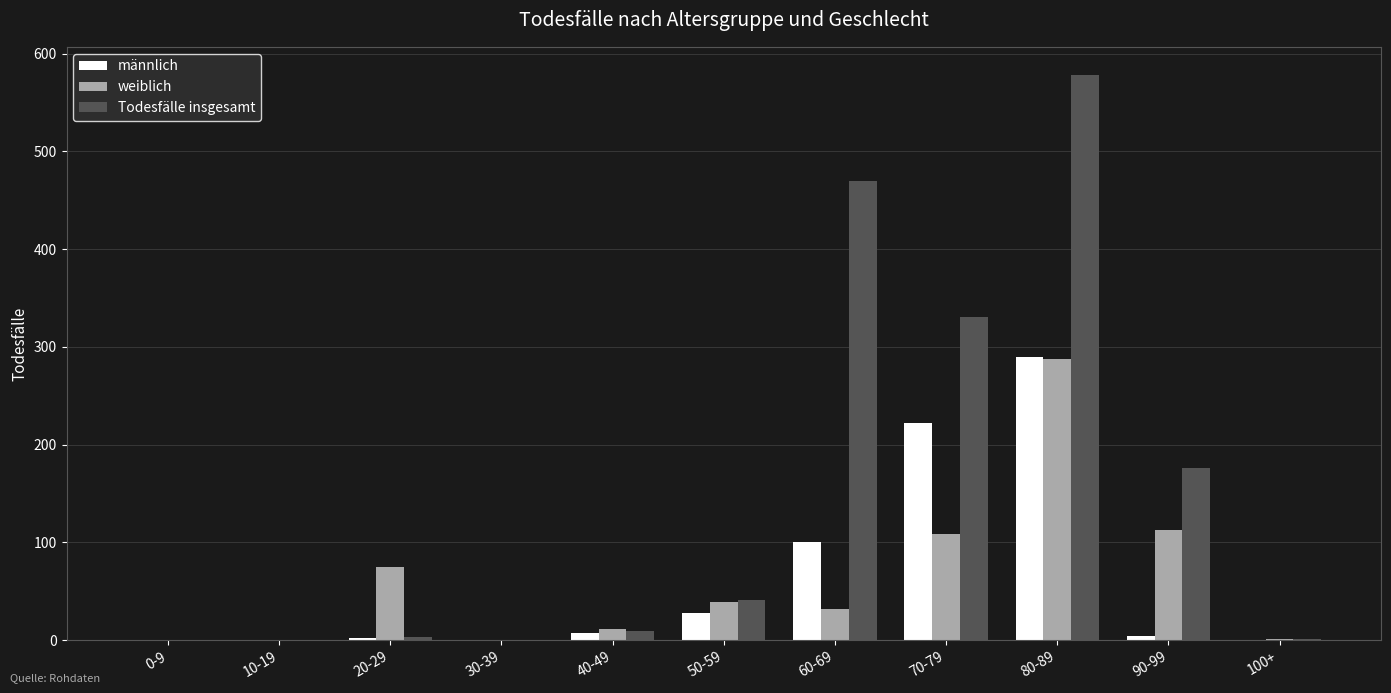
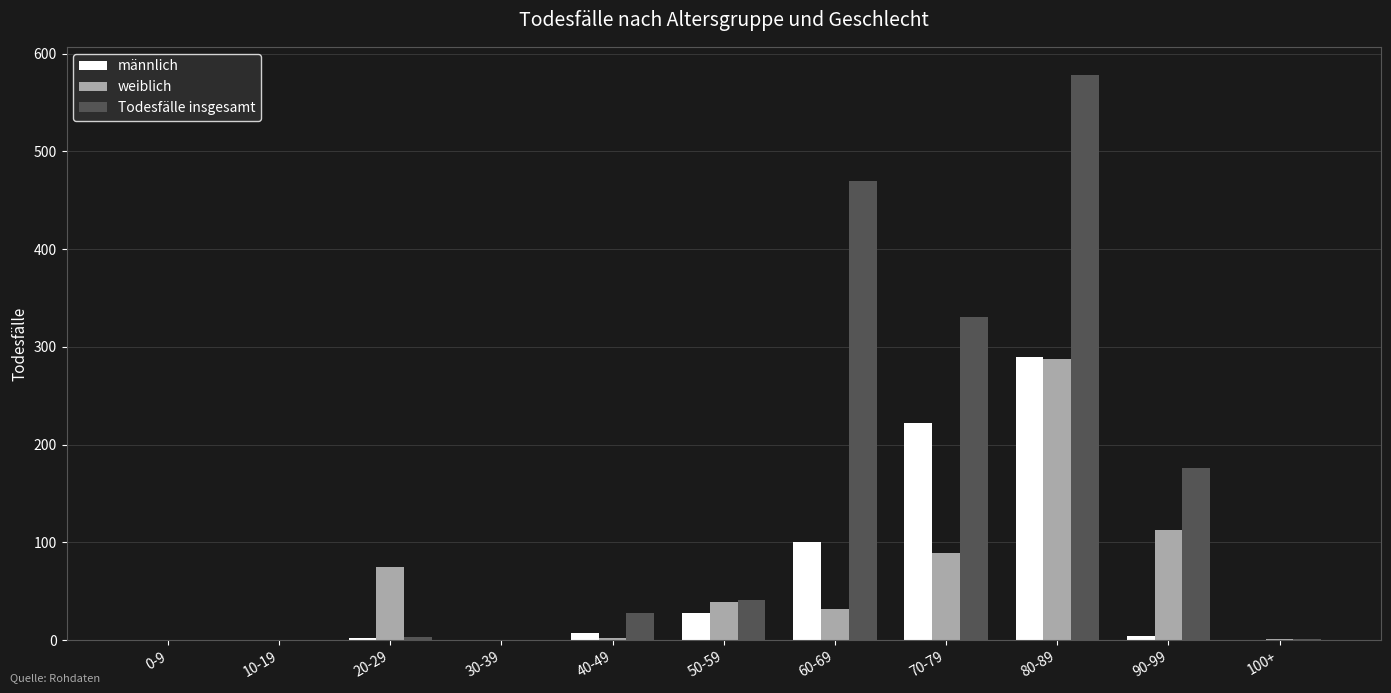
weiblich, 40-49: 10 -> 0
Todesfälle insgesamt, 40-49: 10 -> 30
weiblich, 70-79: 110 -> 90
